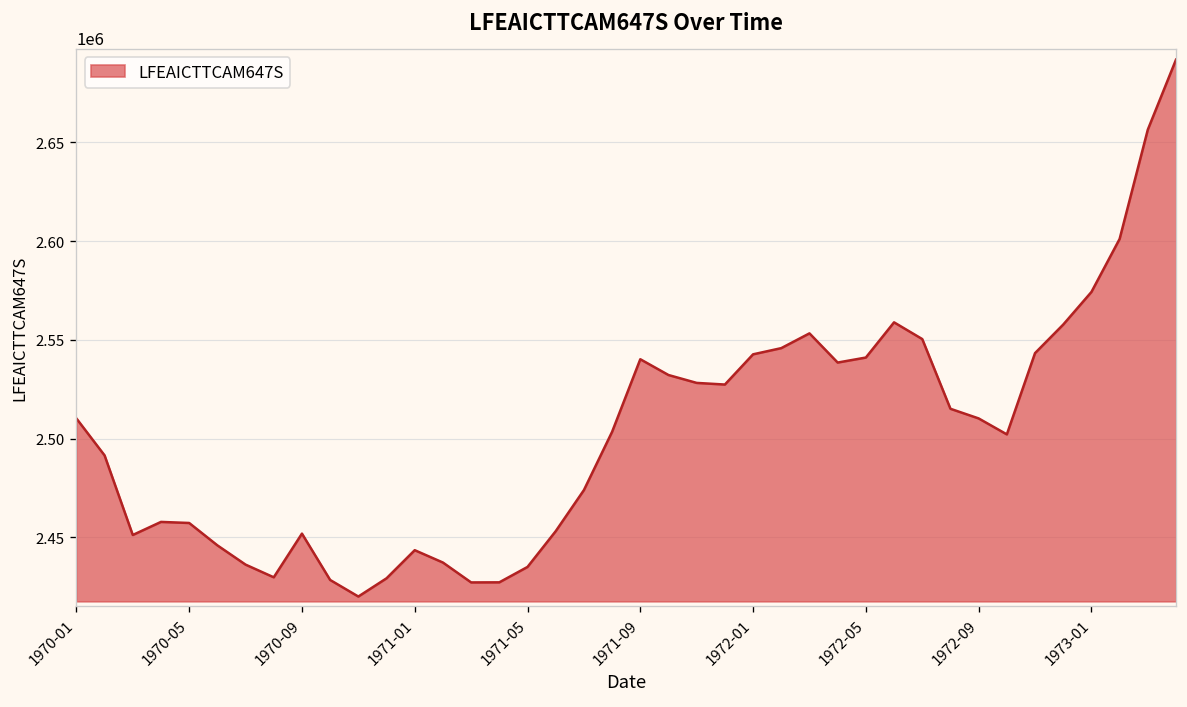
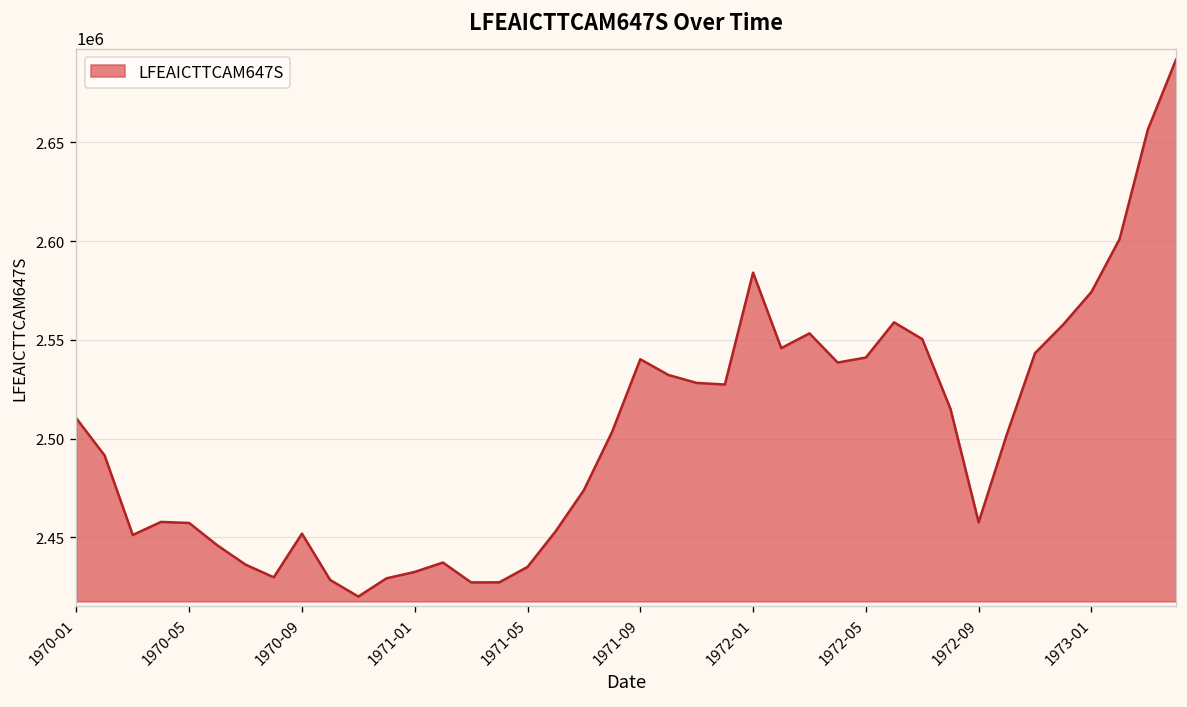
1971-01: 2444000 -> 2433000
1972-01: 2543000 -> 2584000
1972-09: 2510000 -> 2458000
